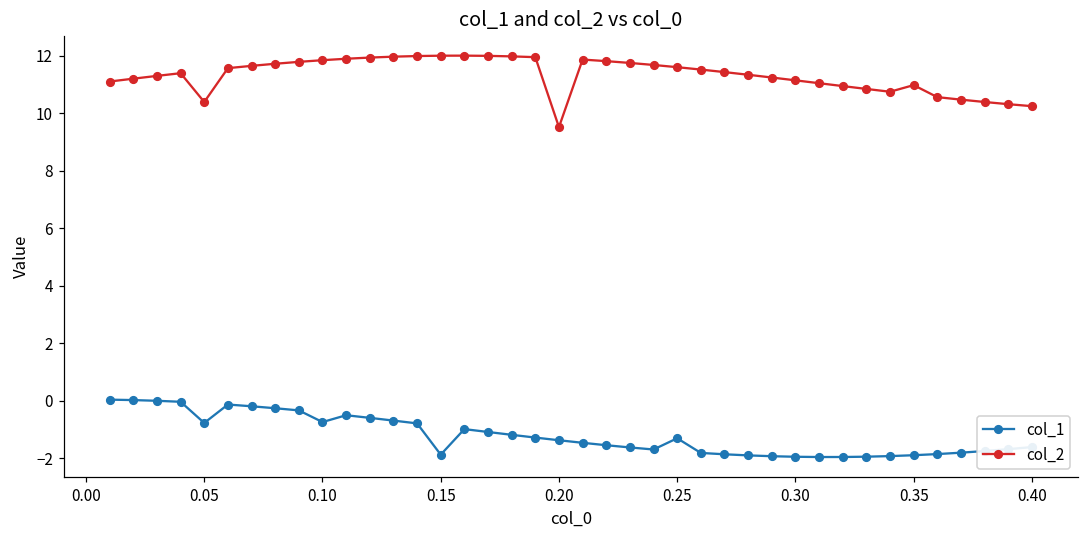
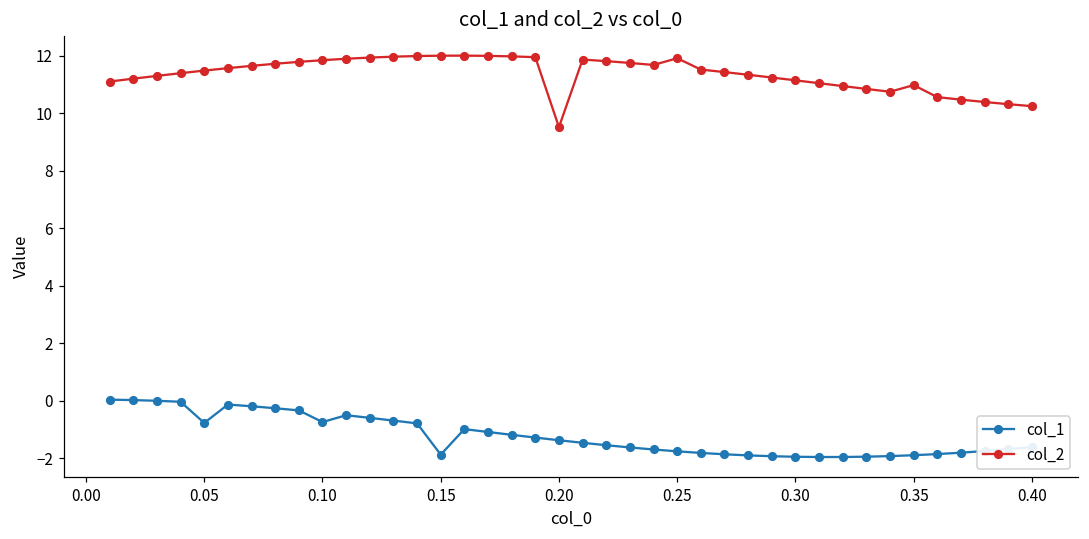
col_2, 0.05: 10.4 -> 11.5
col_1, 0.25: -1.3 -> -1.8
col_2, 0.25: 11.6 -> 11.9
